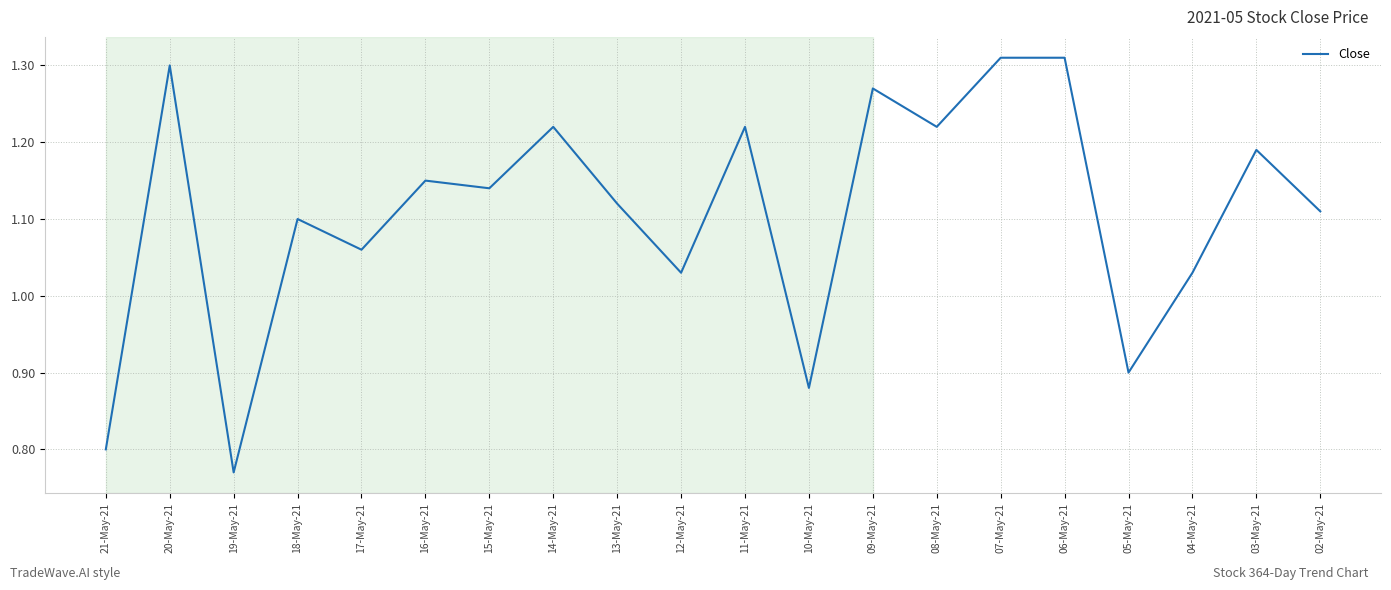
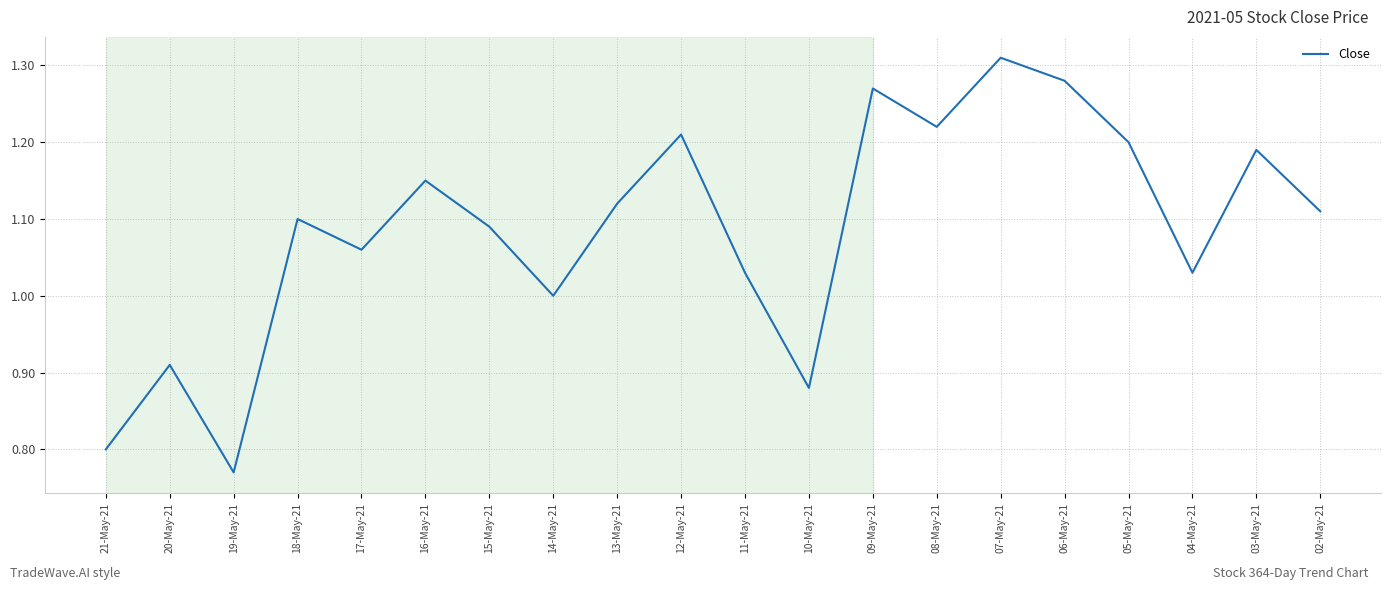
20-May-21: 1.30 -> 0.91
15-May-21: 1.14 -> 1.09
14-May-21: 1.22 -> 1.00
12-May-21: 1.03 -> 1.21
11-May-21: 1.22 -> 1.03
06-May-21: 1.31 -> 1.28
05-May-21: 0.9 -> 1.2
